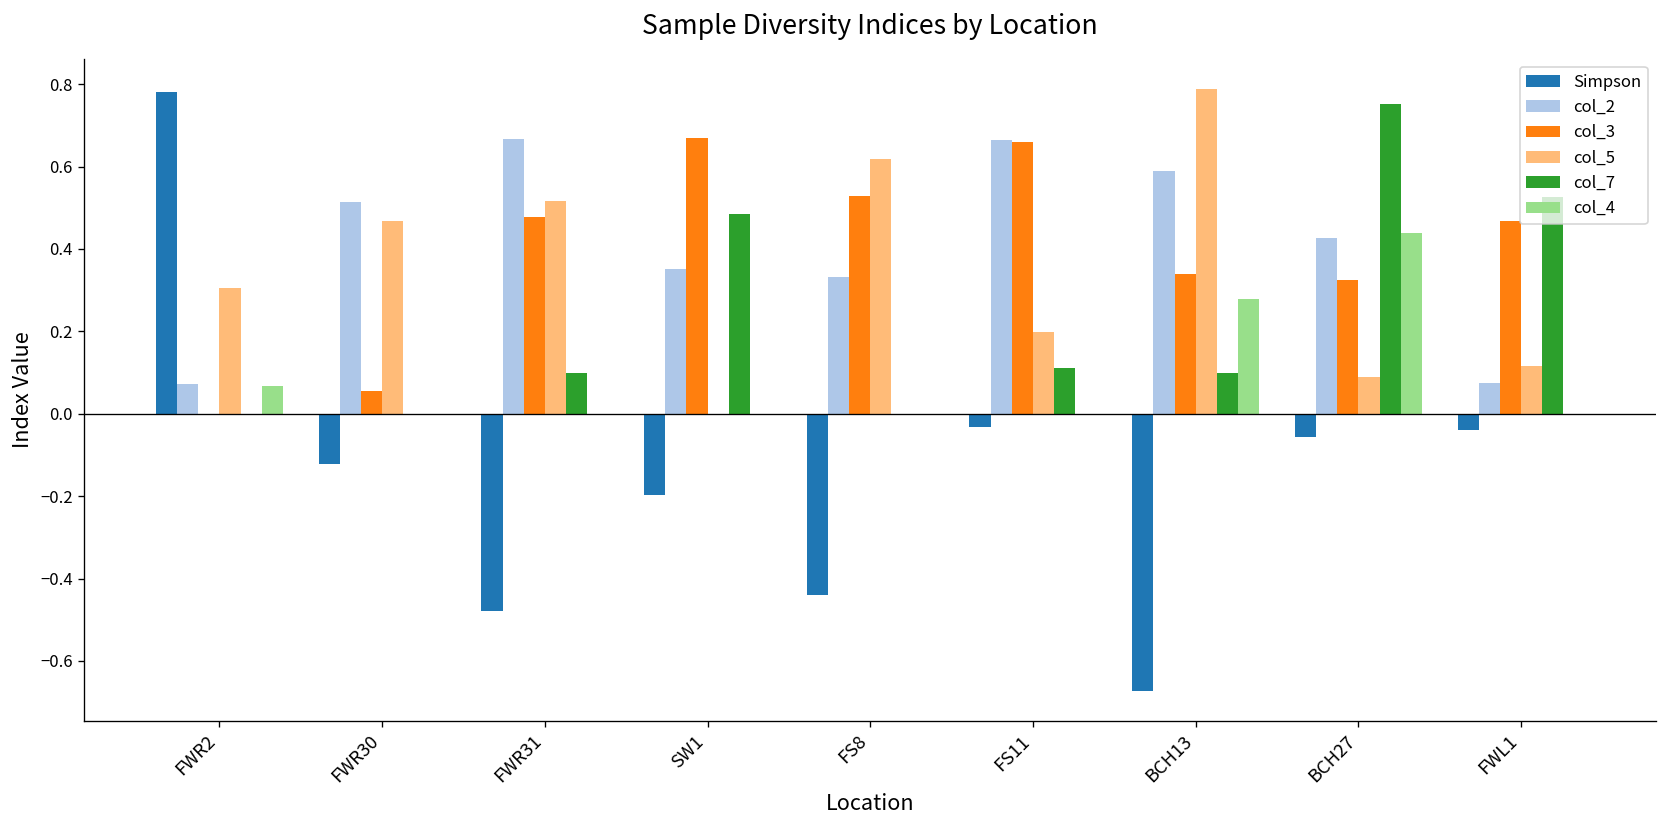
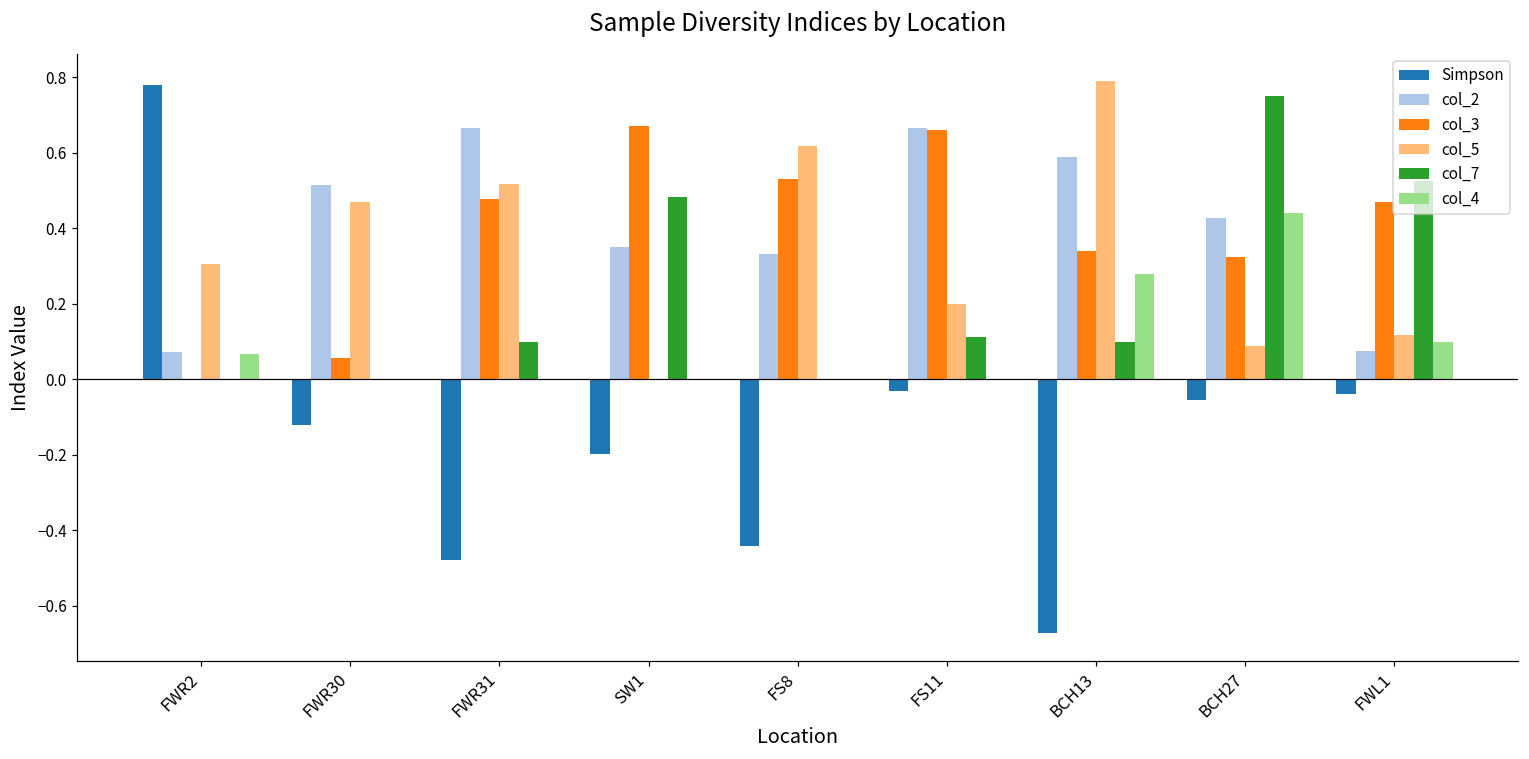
col_4, FWL1: 0.0 -> 0.1
